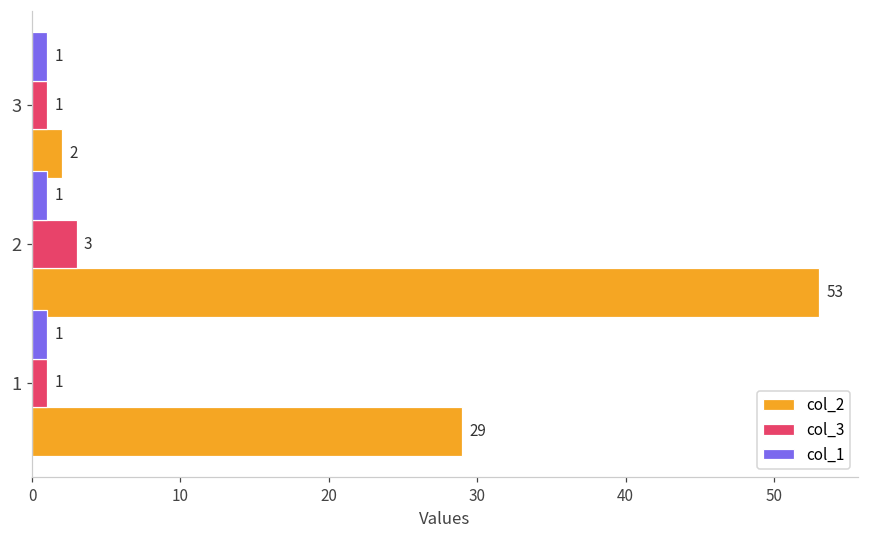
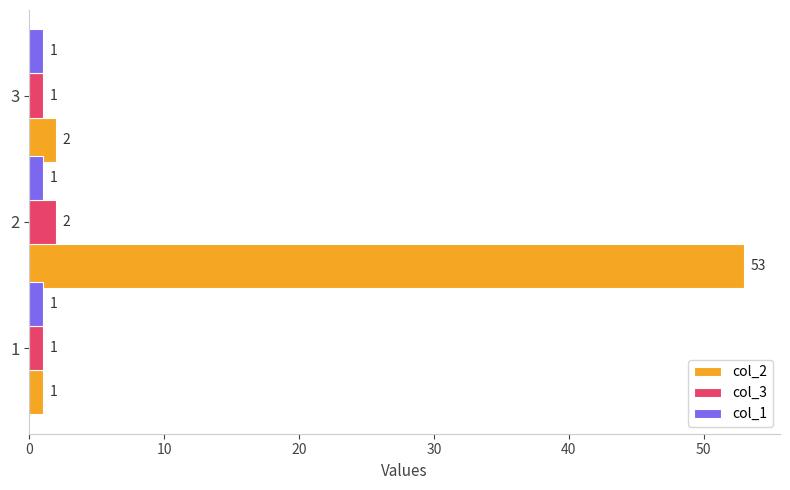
col_3, 2: 3 -> 2
col_2, 1: 29 -> 1
